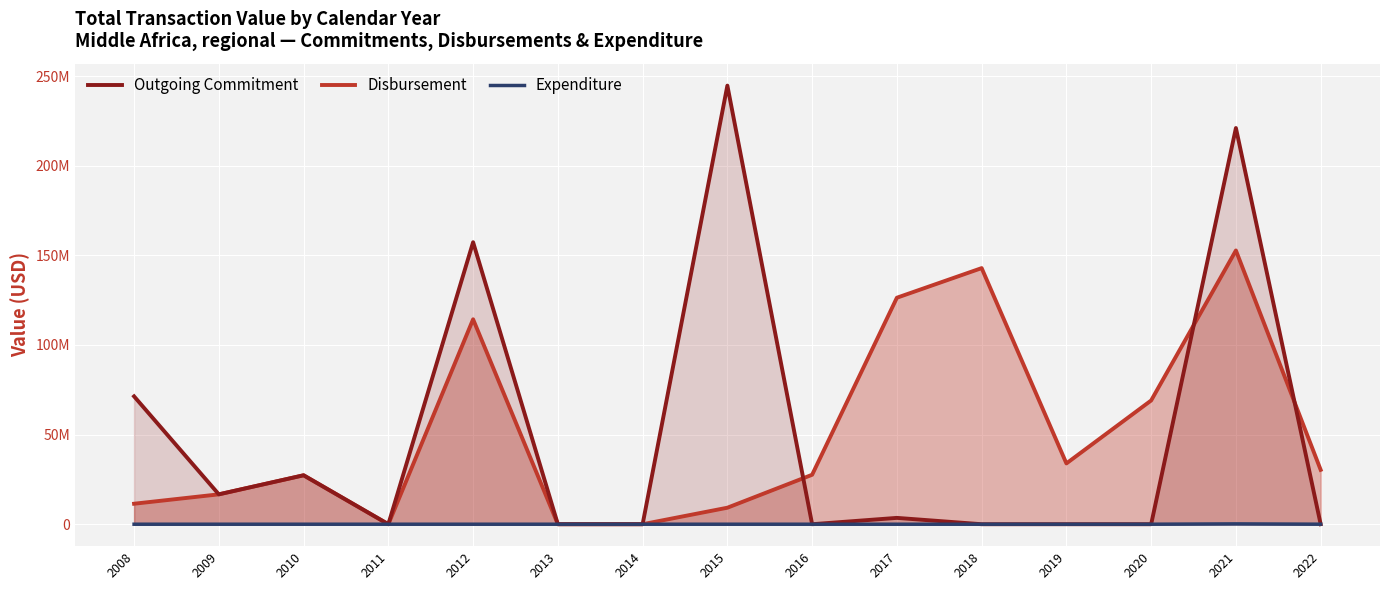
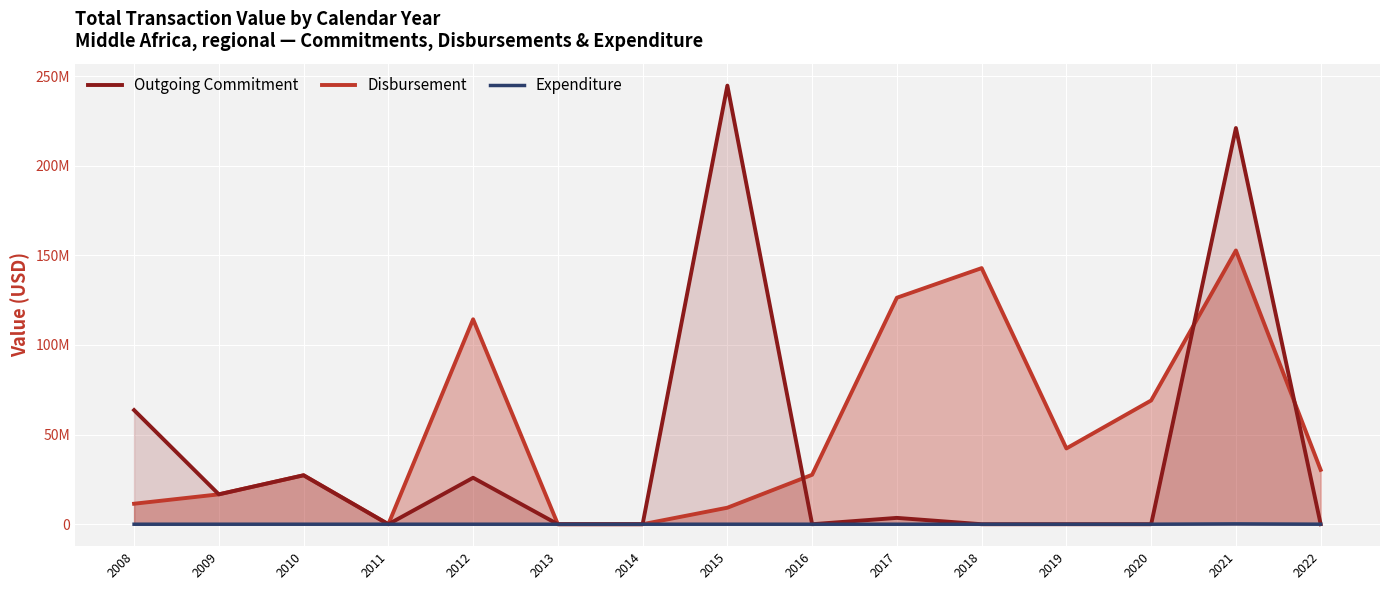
Outgoing Commitment, 2008: 71000000 -> 64000000
Outgoing Commitment, 2012: 157000000 -> 26000000
Disbursement, 2019: 34000000 -> 42000000
